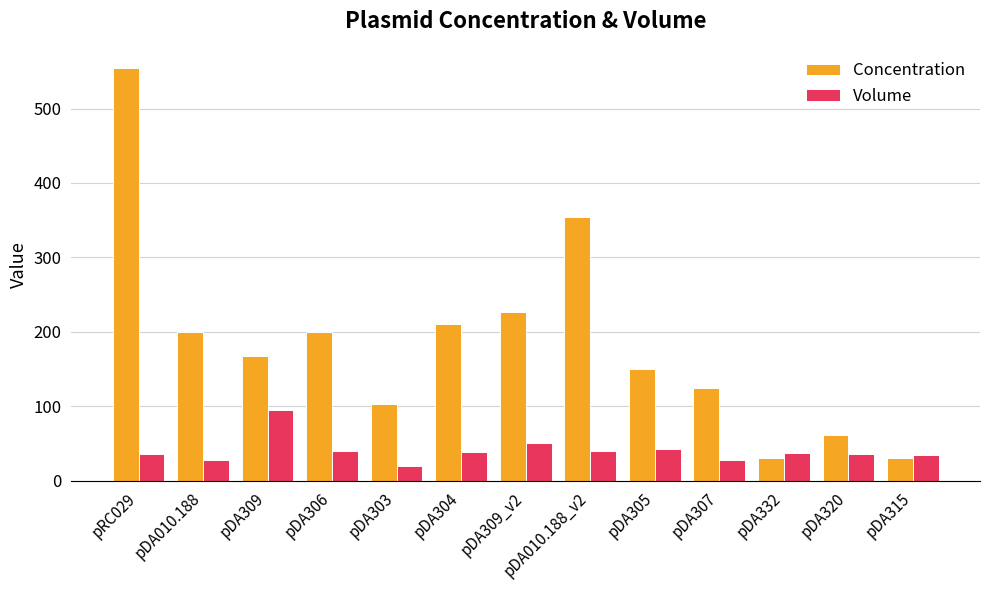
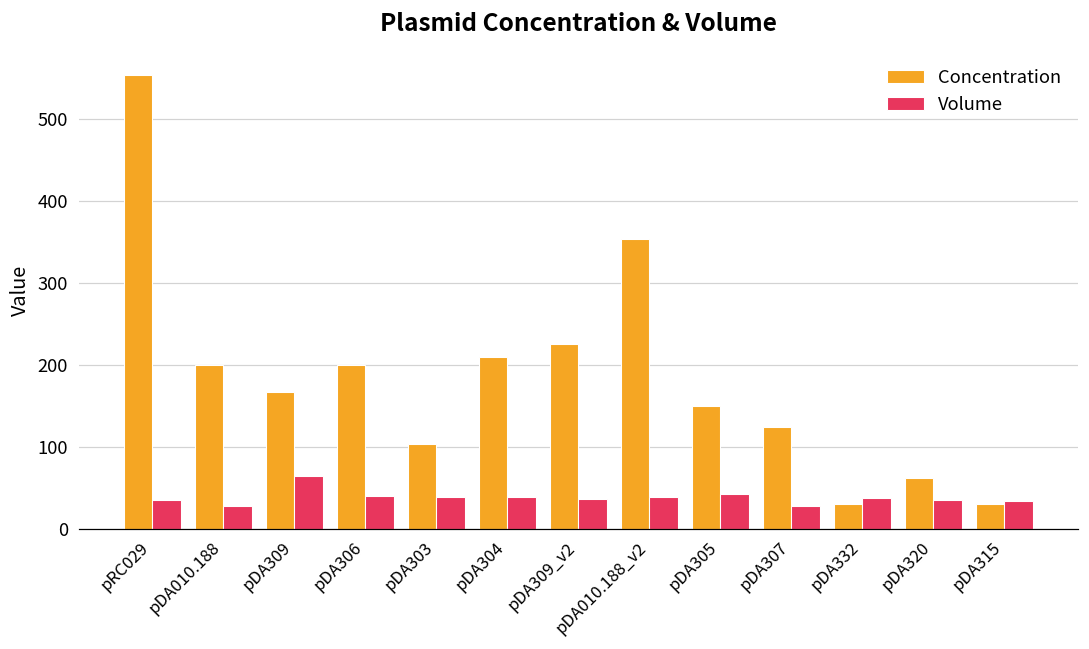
Volume, pDA309: 100 -> 70
Volume, pDA303: 20 -> 40
Volume, pDA309_v2: 50 -> 40
